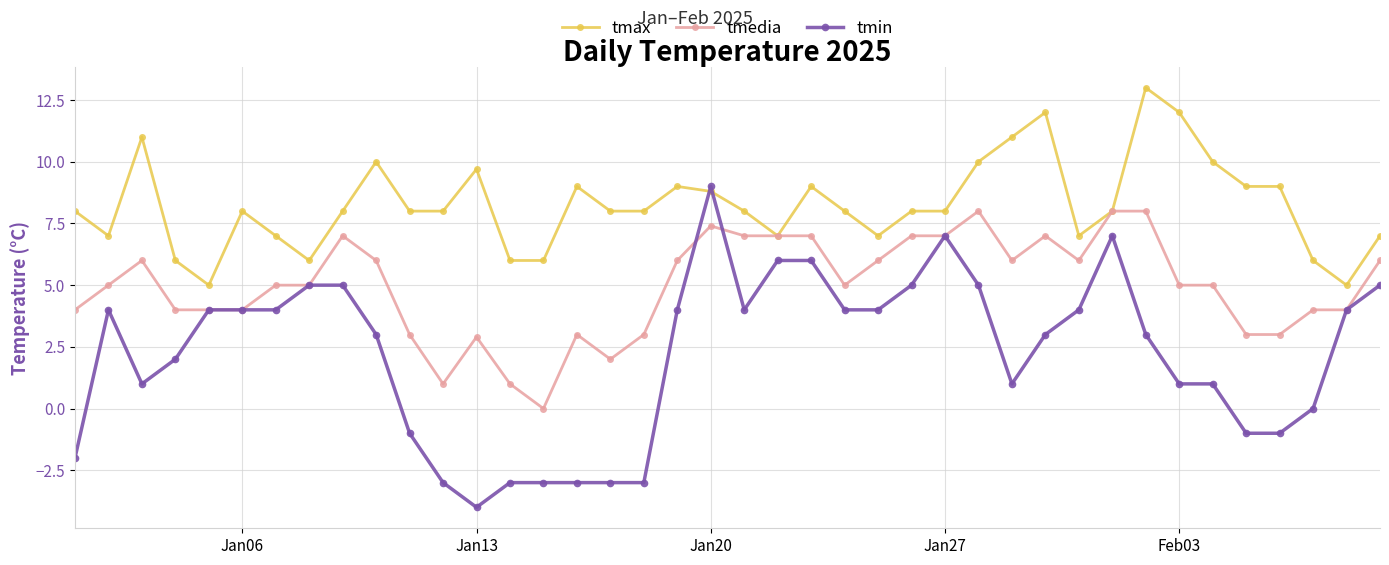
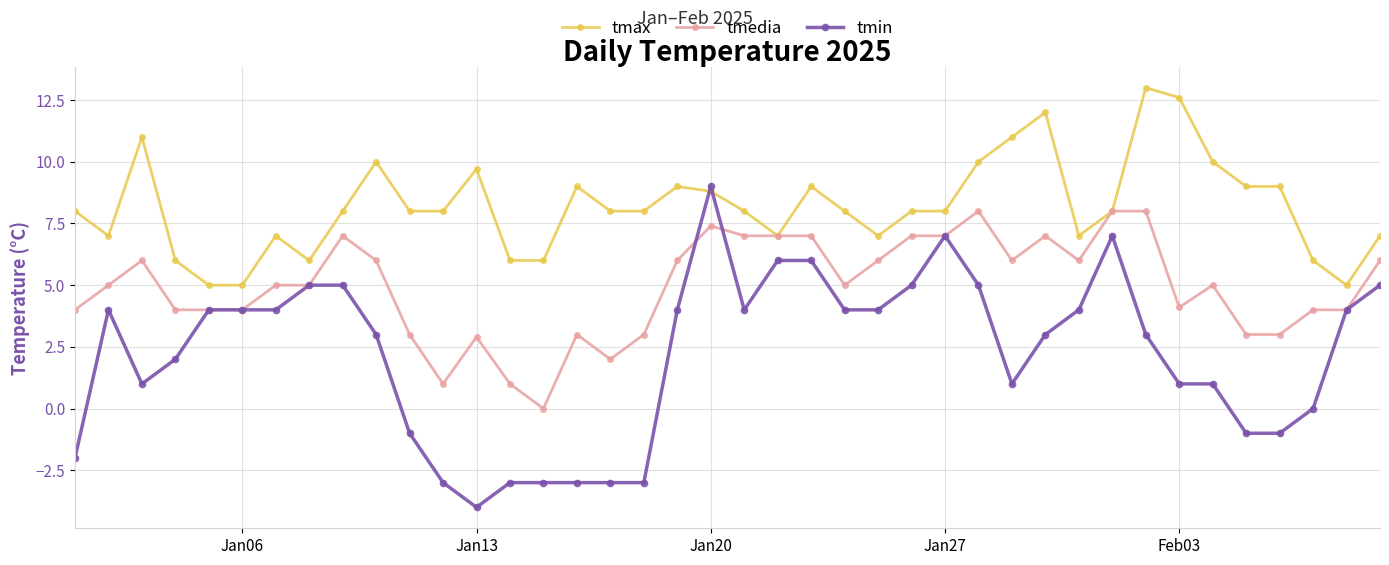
tmax, Jan06: 8 -> 5
tmax, Feb03: 12.0 -> 12.6
tmedia, Feb03: 5.0 -> 4.1
